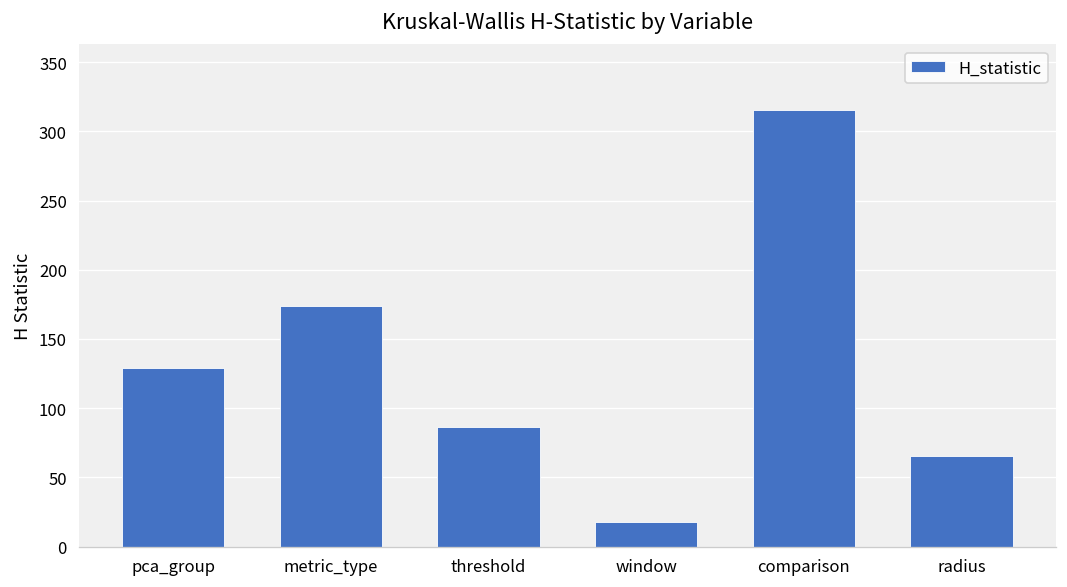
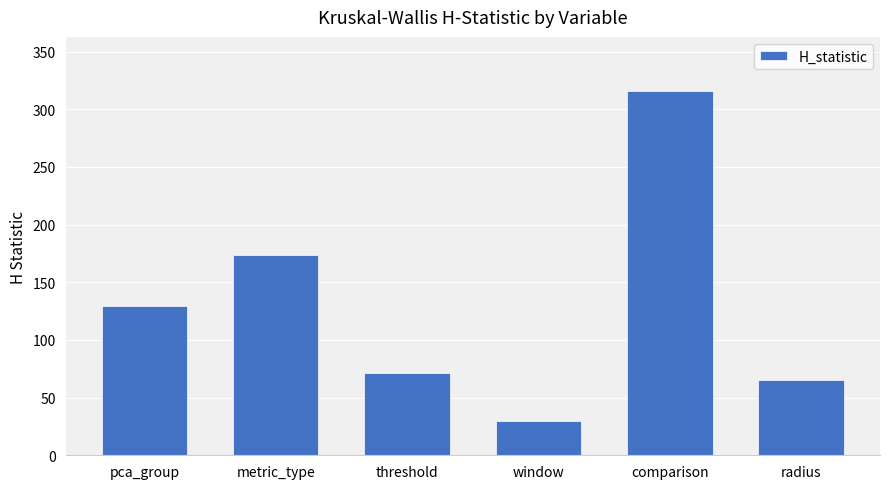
threshold: 86 -> 72
window: 18 -> 30
